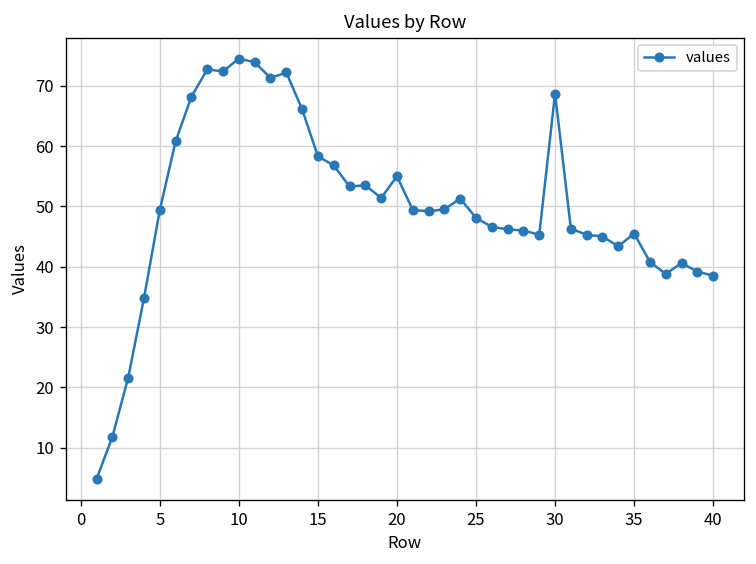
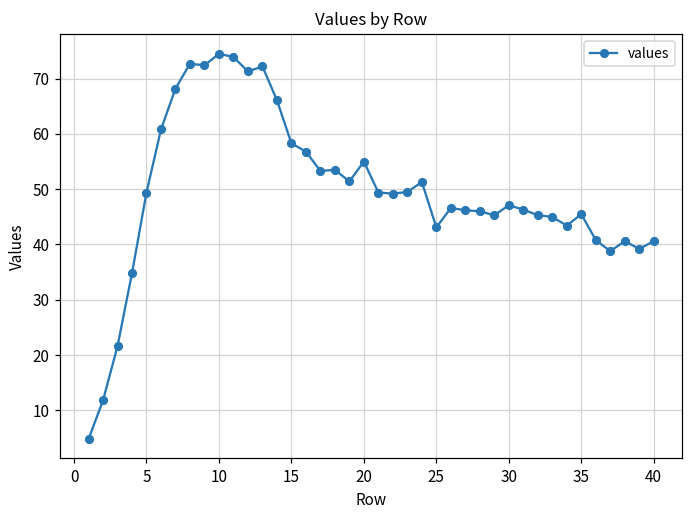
25: 48 -> 43
30: 69 -> 47
40: 39 -> 41
